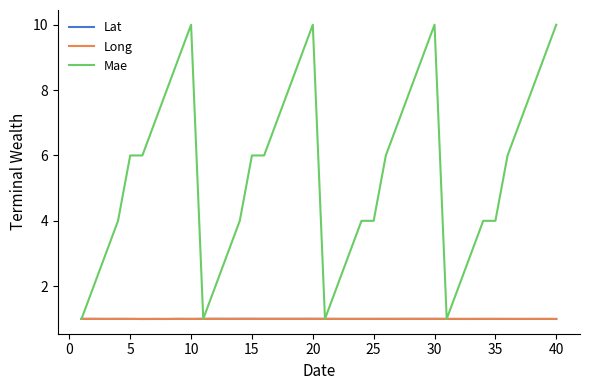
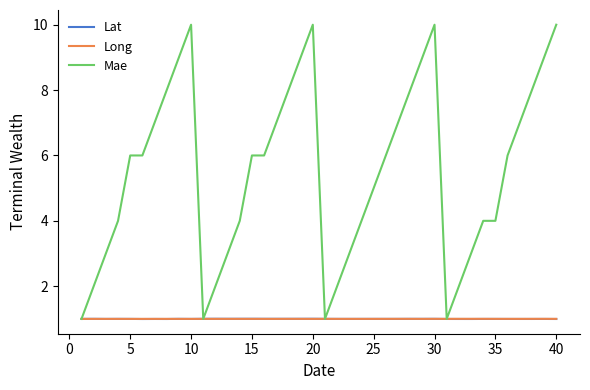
Mae, 25: 4 -> 5
